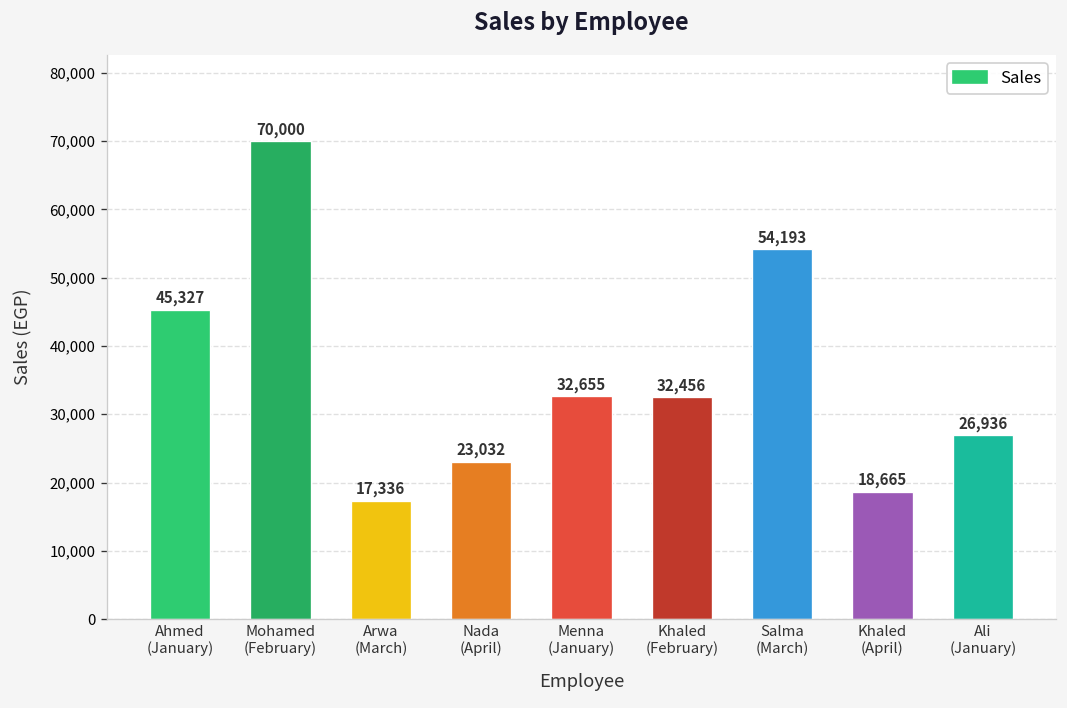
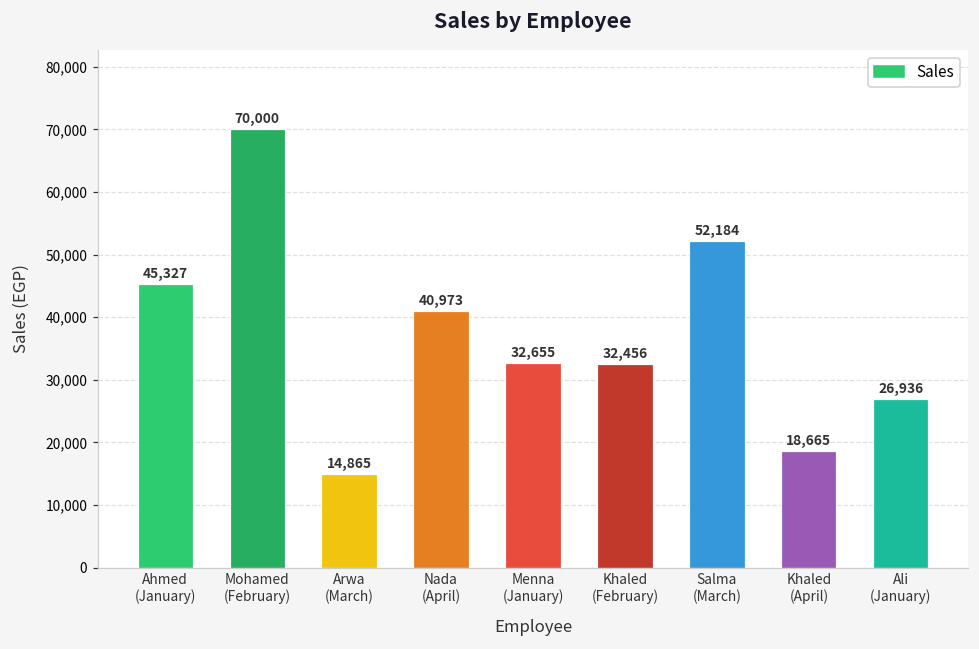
Arwa (March): 17,336 -> 14,865
Nada (April): 23,032 -> 40,973
Salma (March): 54,193 -> 52,184
